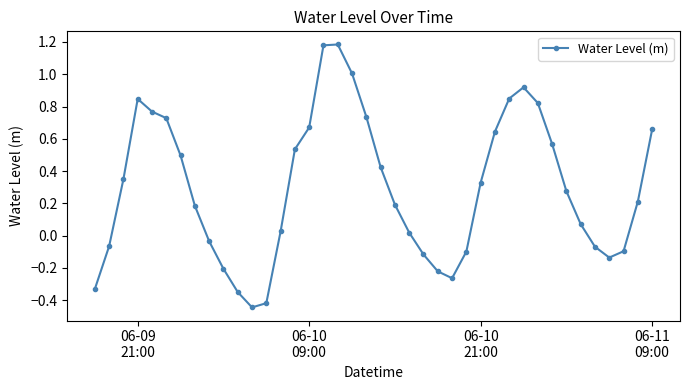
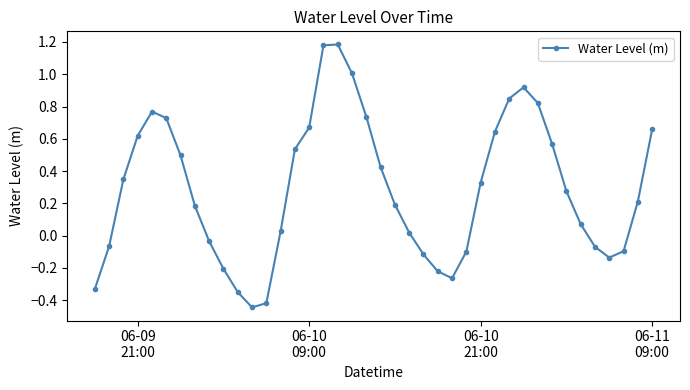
06-09 21:00: 0.85 -> 0.62
